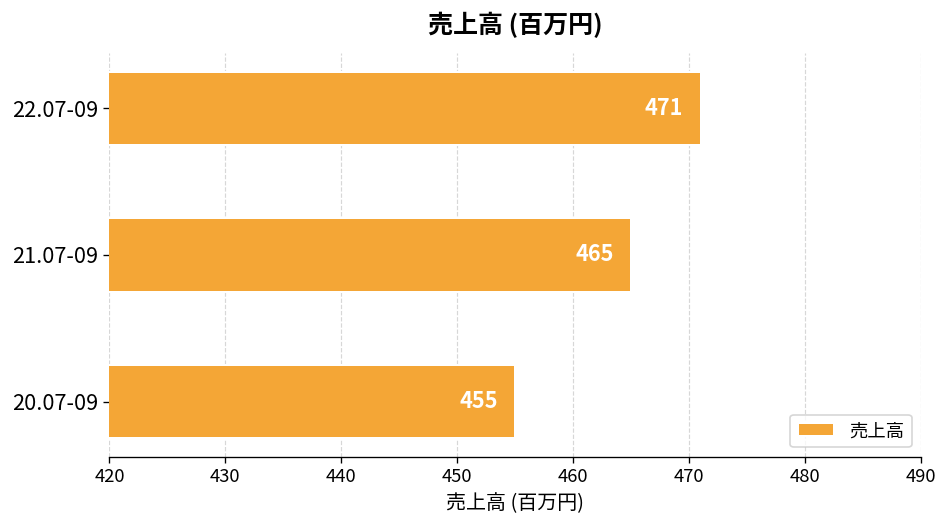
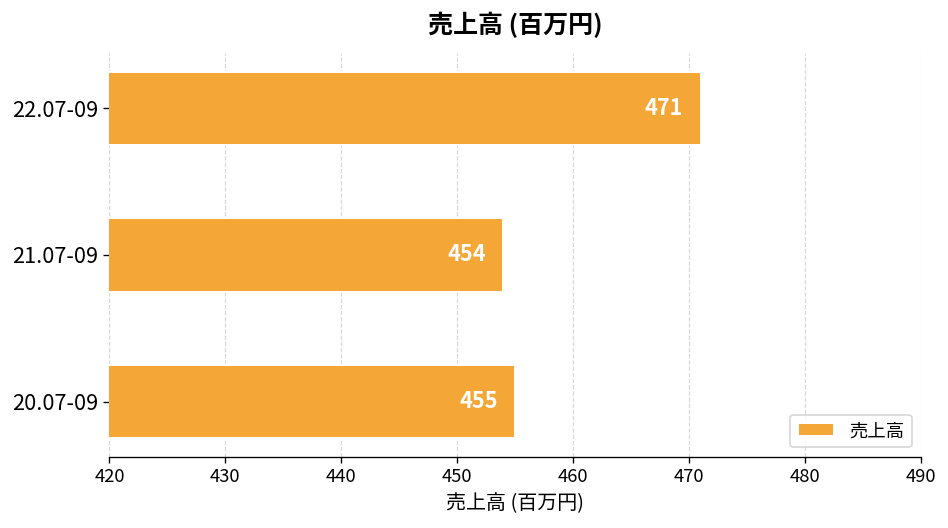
21.07-09: 465 -> 454
